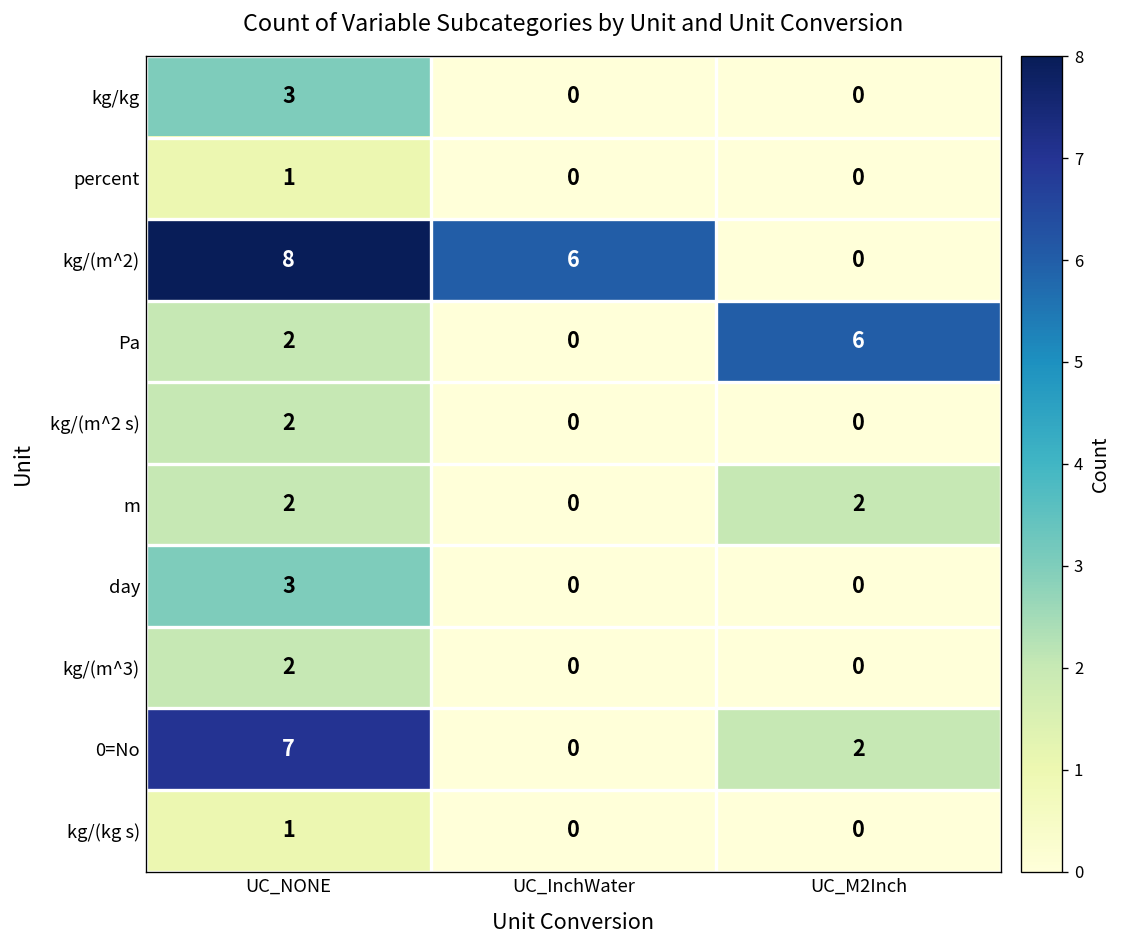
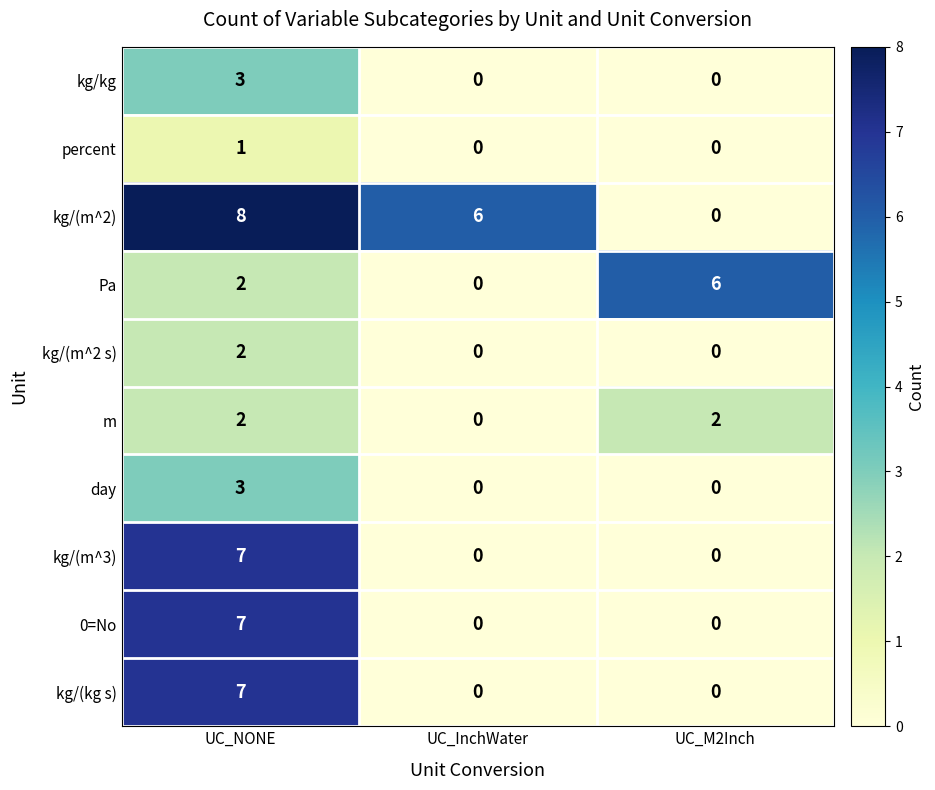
kg/(m^3), UC_NONE: 2 -> 7
0=No, UC_M2Inch: 2 -> 0
kg/(kg s), UC_NONE: 1 -> 7
